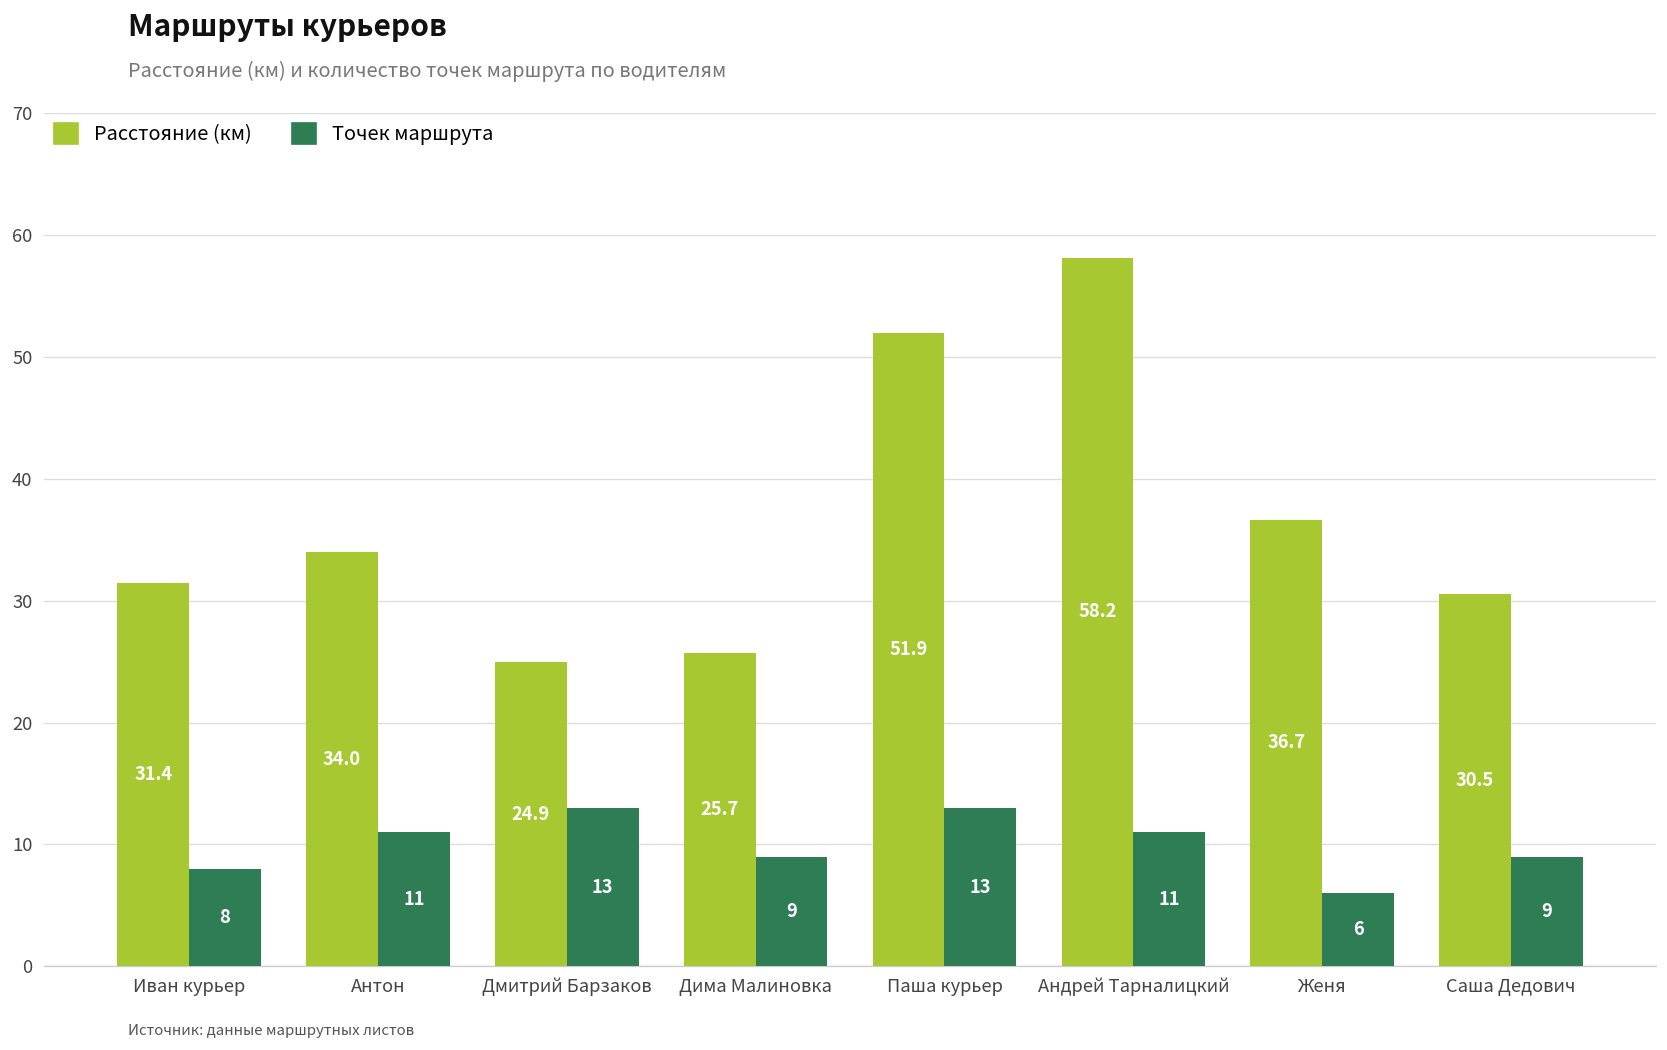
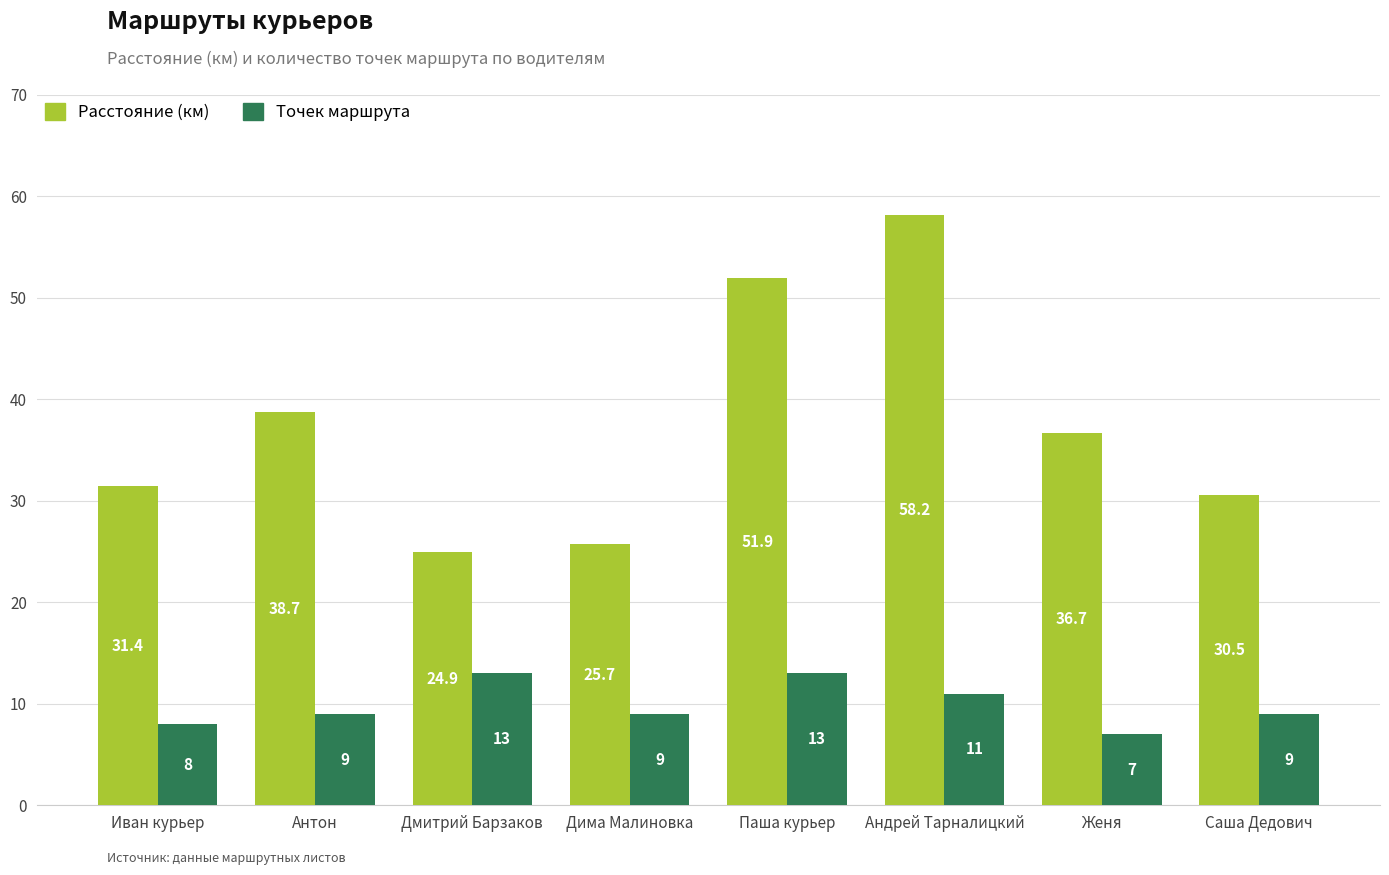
Расстояние (км), Антон: 34.0 -> 38.7
Точек маршрута, Антон: 11 -> 9
Точек маршрута, Женя: 6 -> 7
